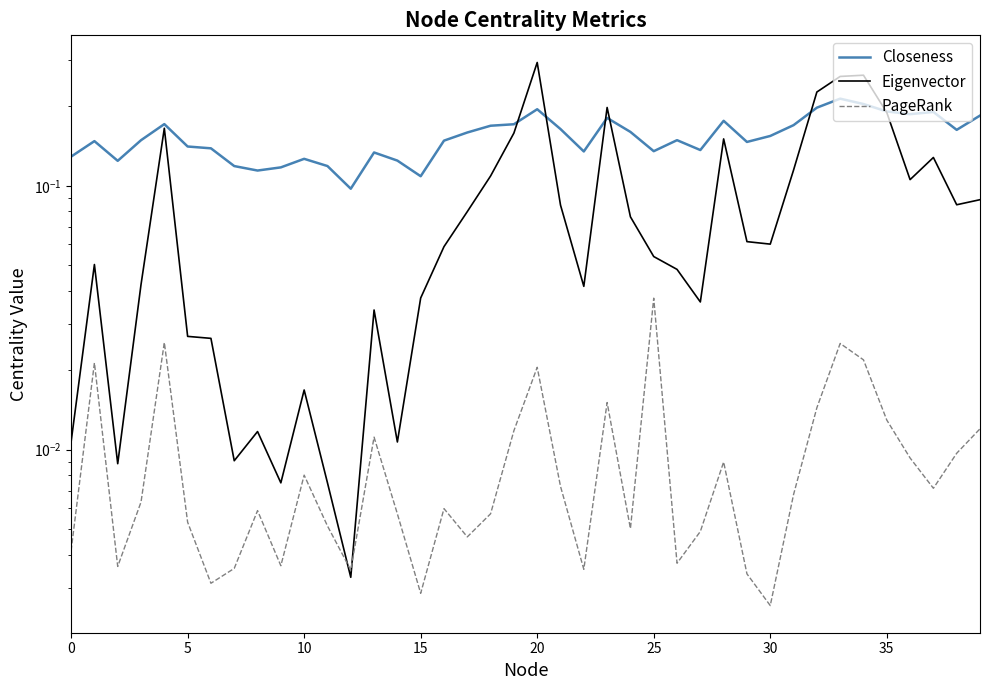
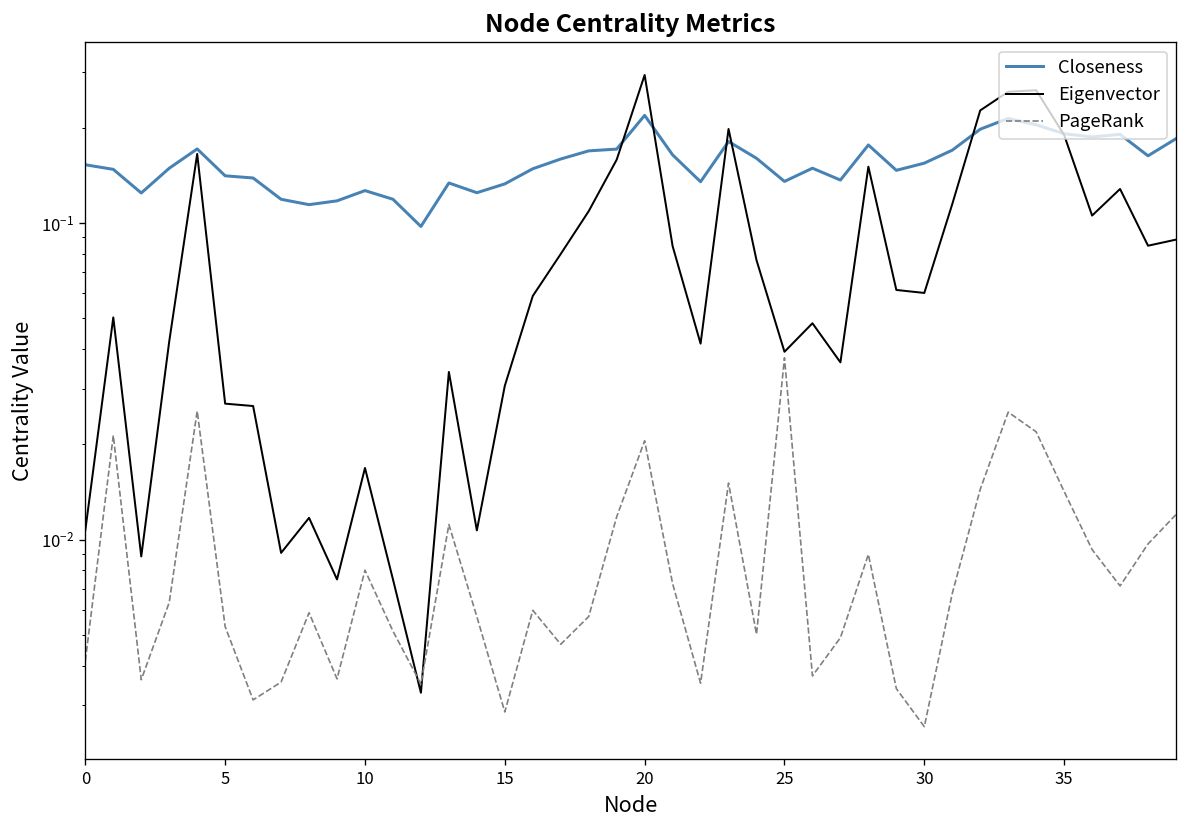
Closeness, 0: 0.13 -> 0.15
Closeness, 15: 0.109 -> 0.13
Eigenvector, 15: 0.038 -> 0.031
Closeness, 20: 0.20 -> 0.22
Eigenvector, 25: 0.054 -> 0.039
PageRank, 35: 0.013 -> 0.014
